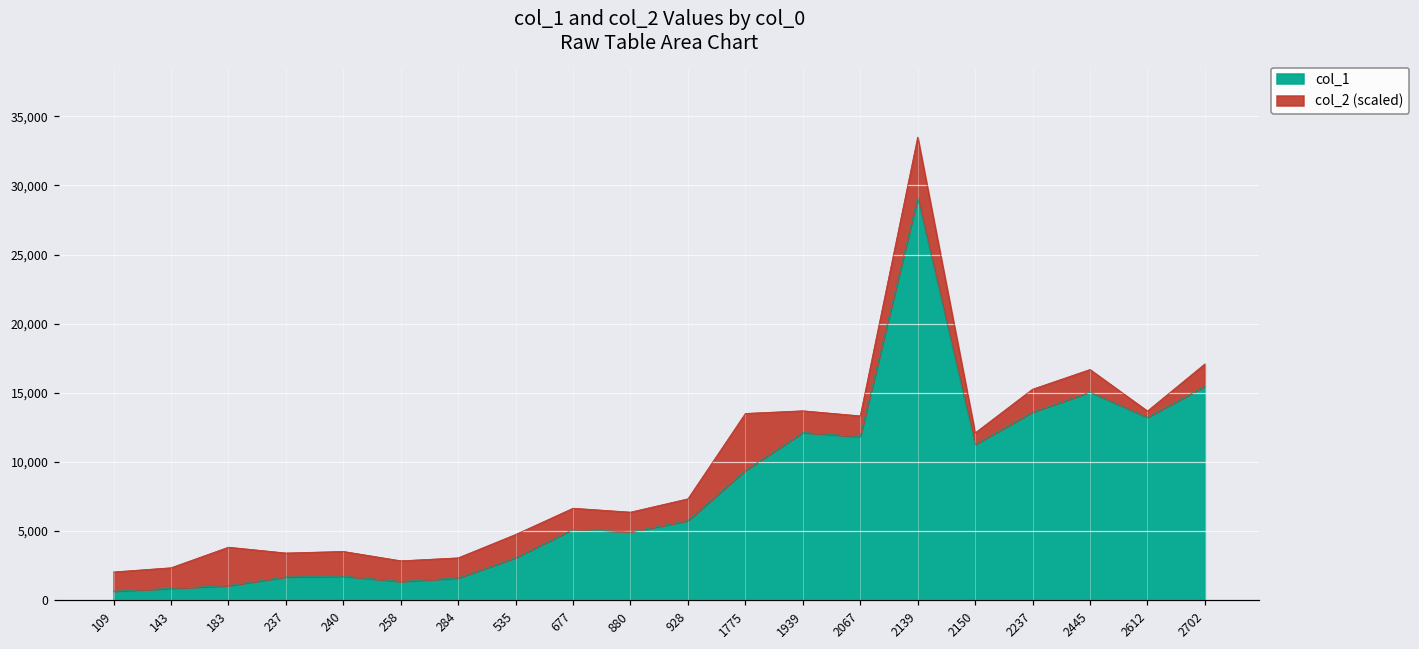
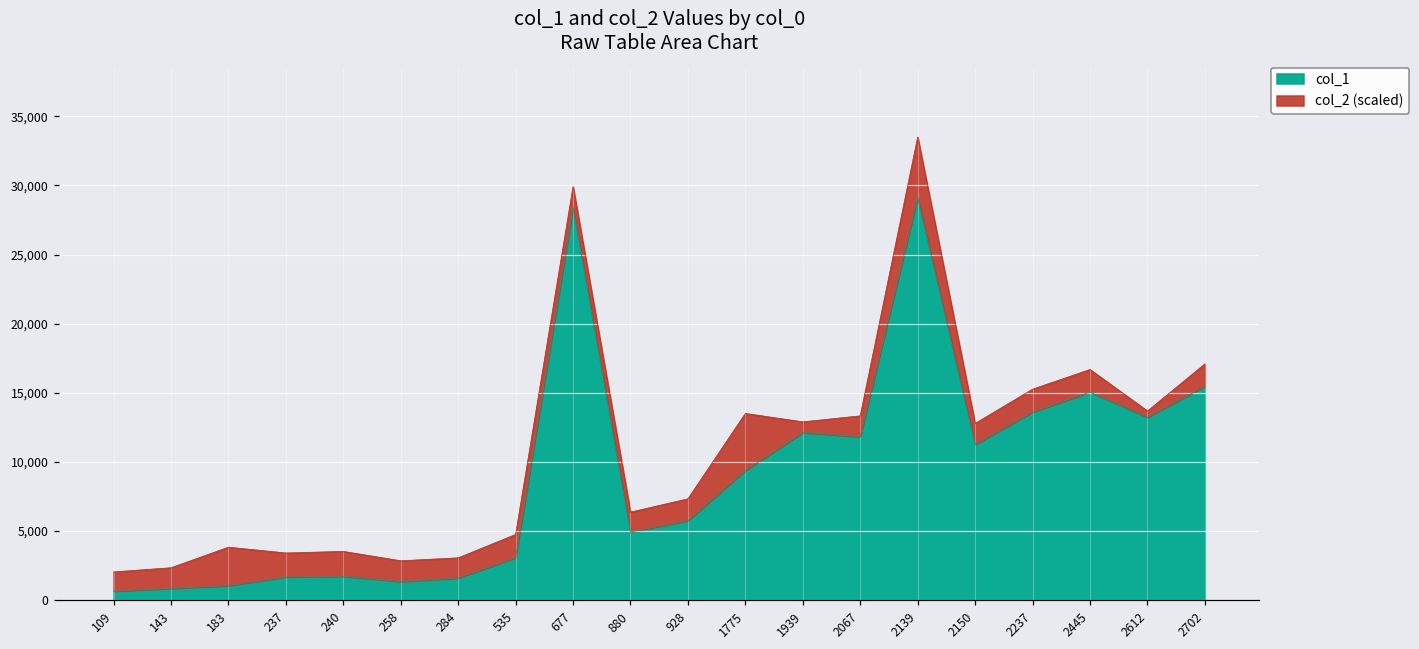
col_1, 677: 5,100 -> 28,400
col_2 (scaled), 1939: 1,600 -> 800
col_2 (scaled), 2150: 800 -> 1,500
